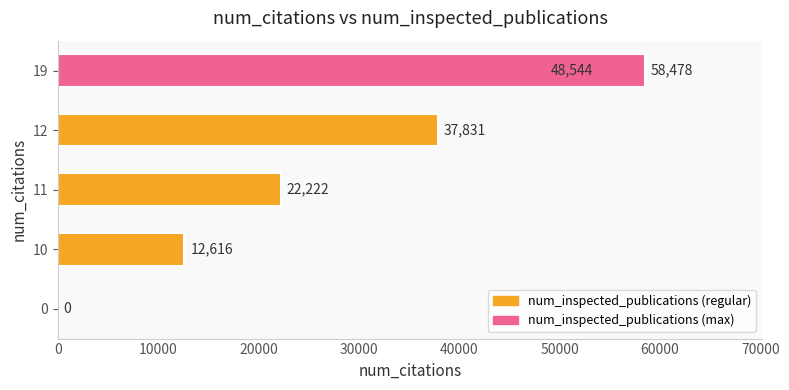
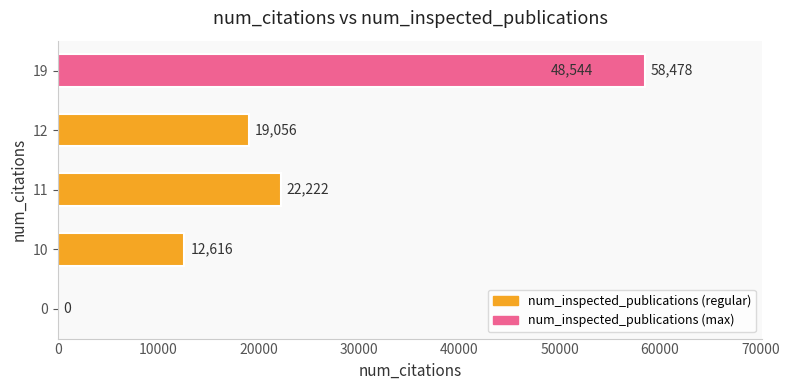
12: 37,831 -> 19,056
